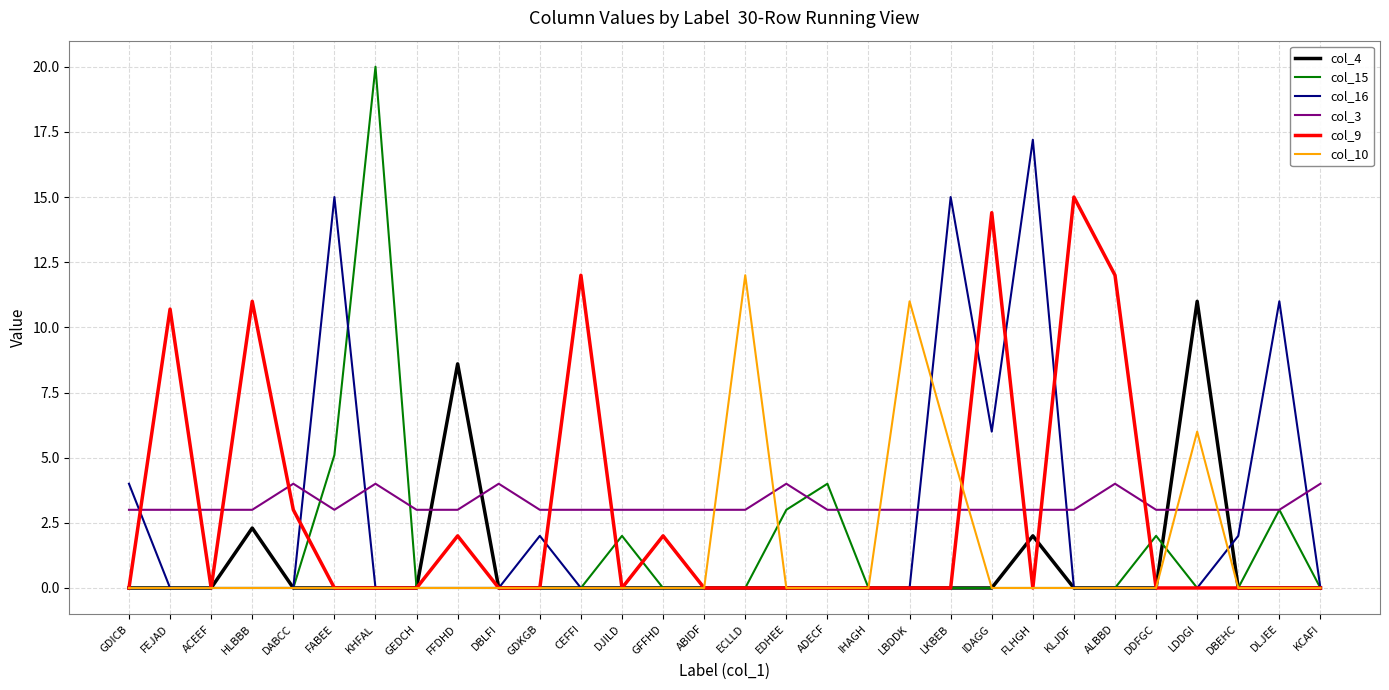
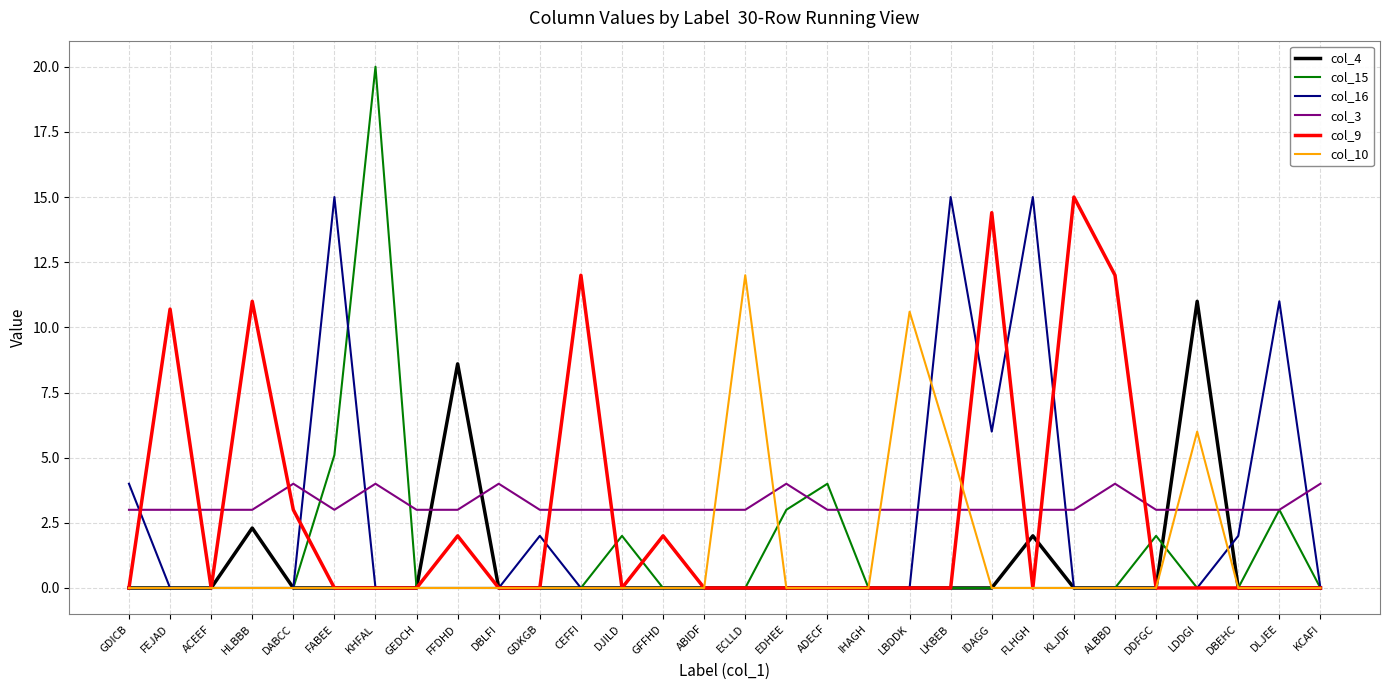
col_10, LBDDK: 11.0 -> 10.6
col_16, FLHGH: 17.2 -> 15.0
